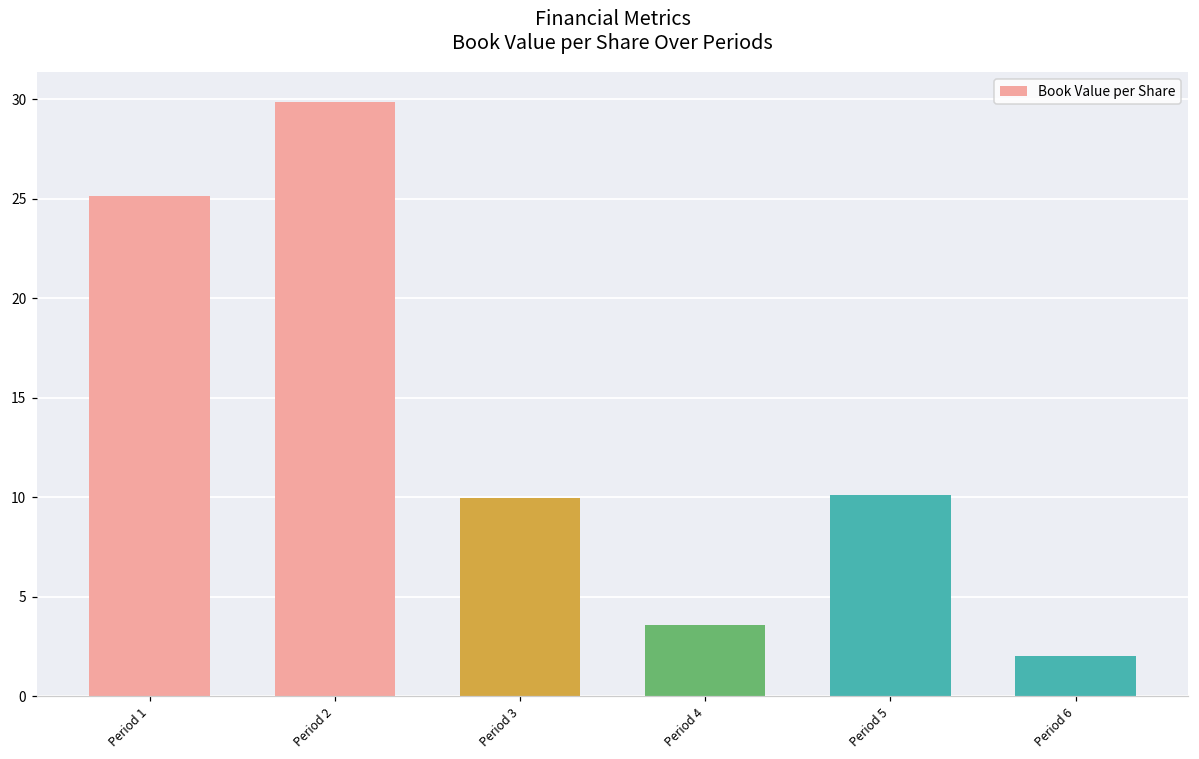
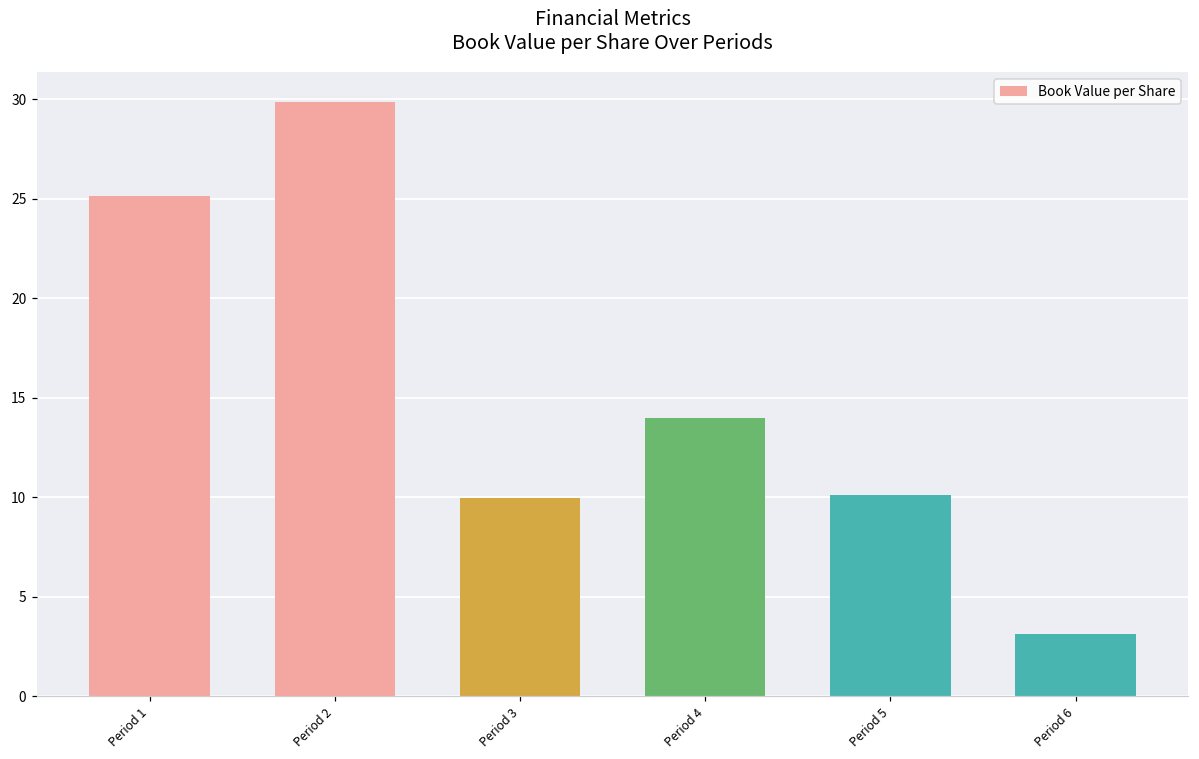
Period 4: 3.6 -> 14.0
Period 6: 2.0 -> 3.1
